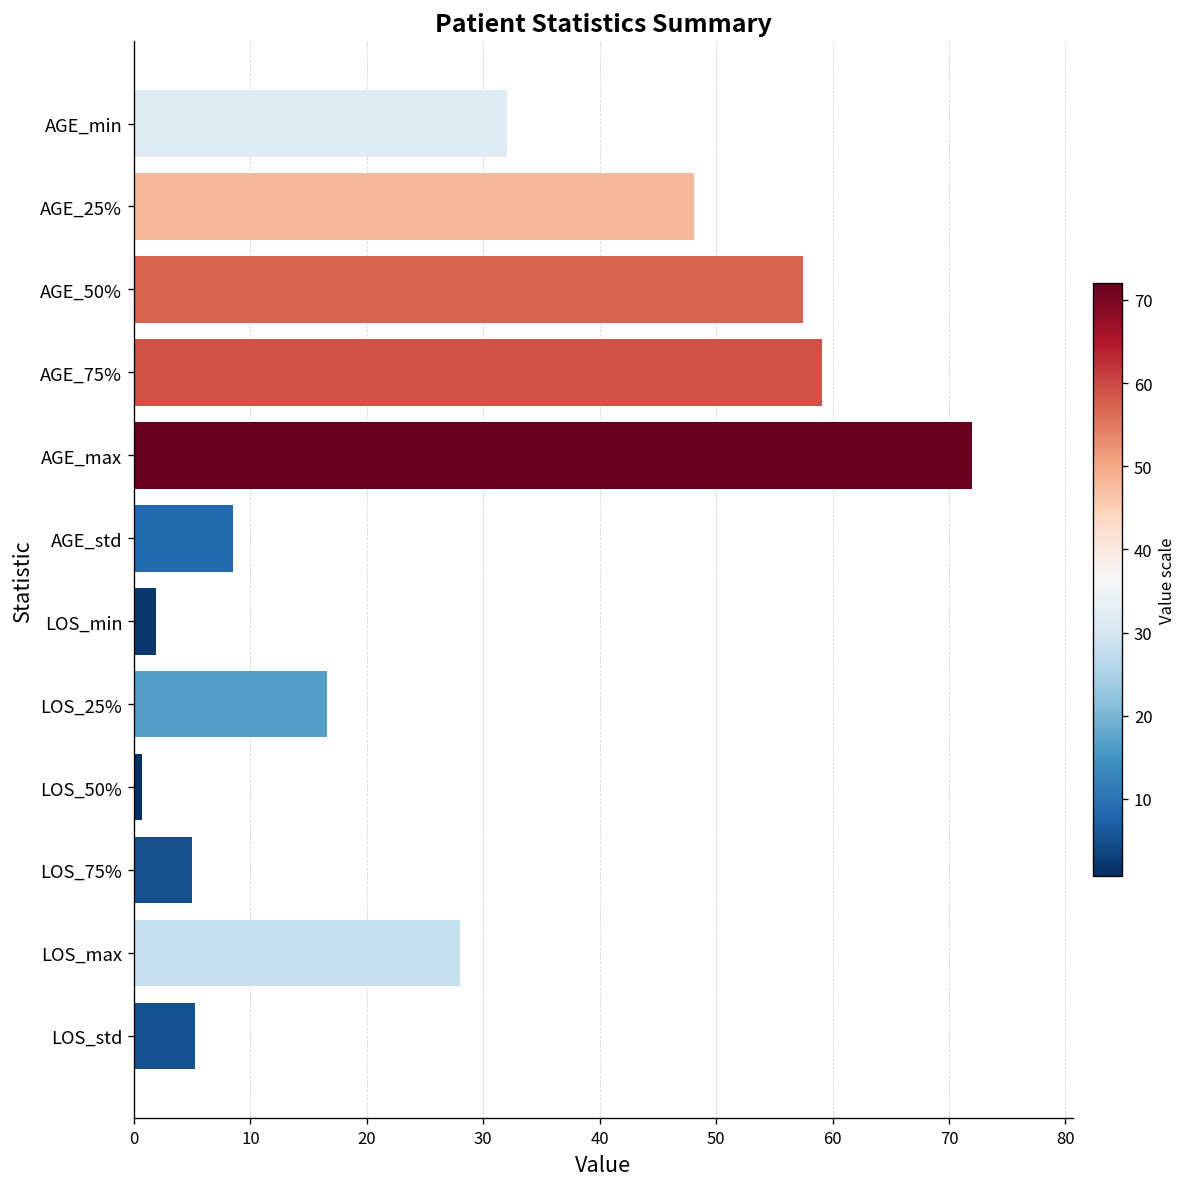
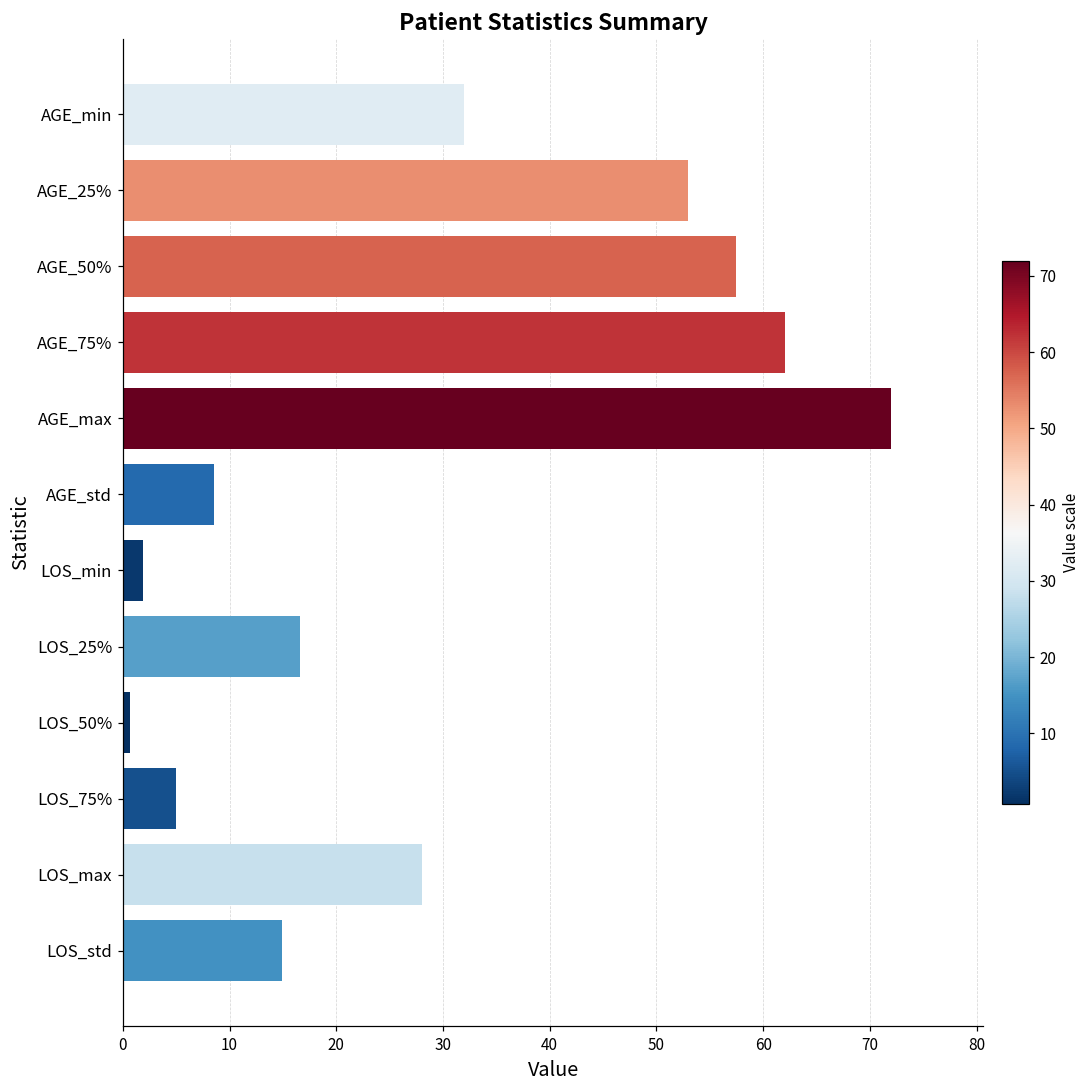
AGE_25%: 48 -> 53
AGE_75%: 59 -> 62
LOS_std: 5 -> 15
